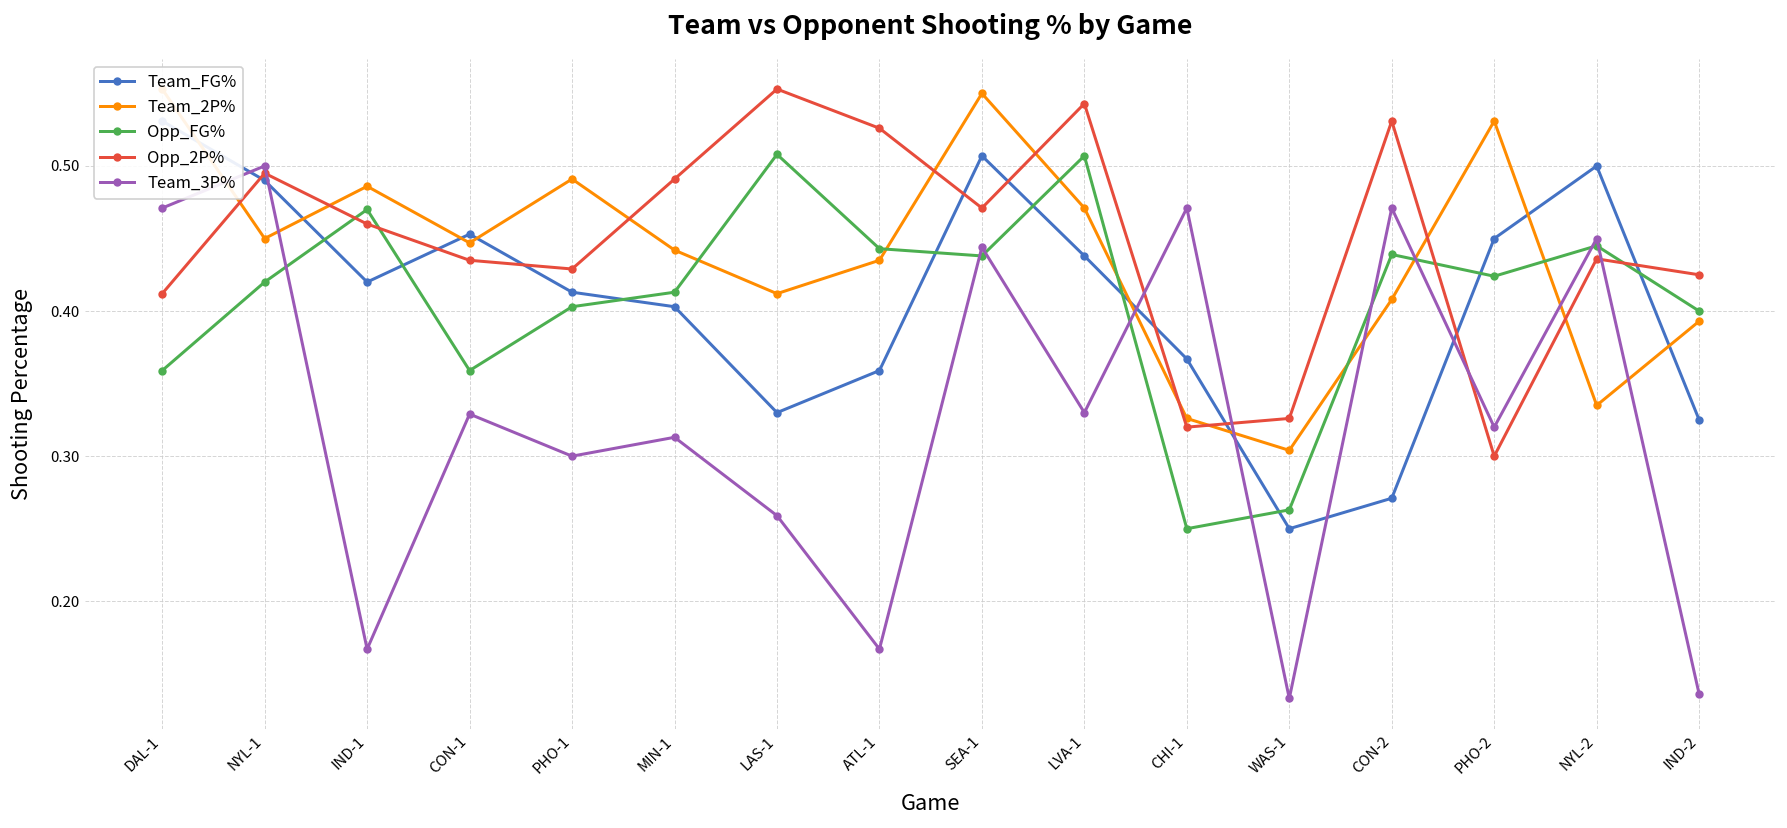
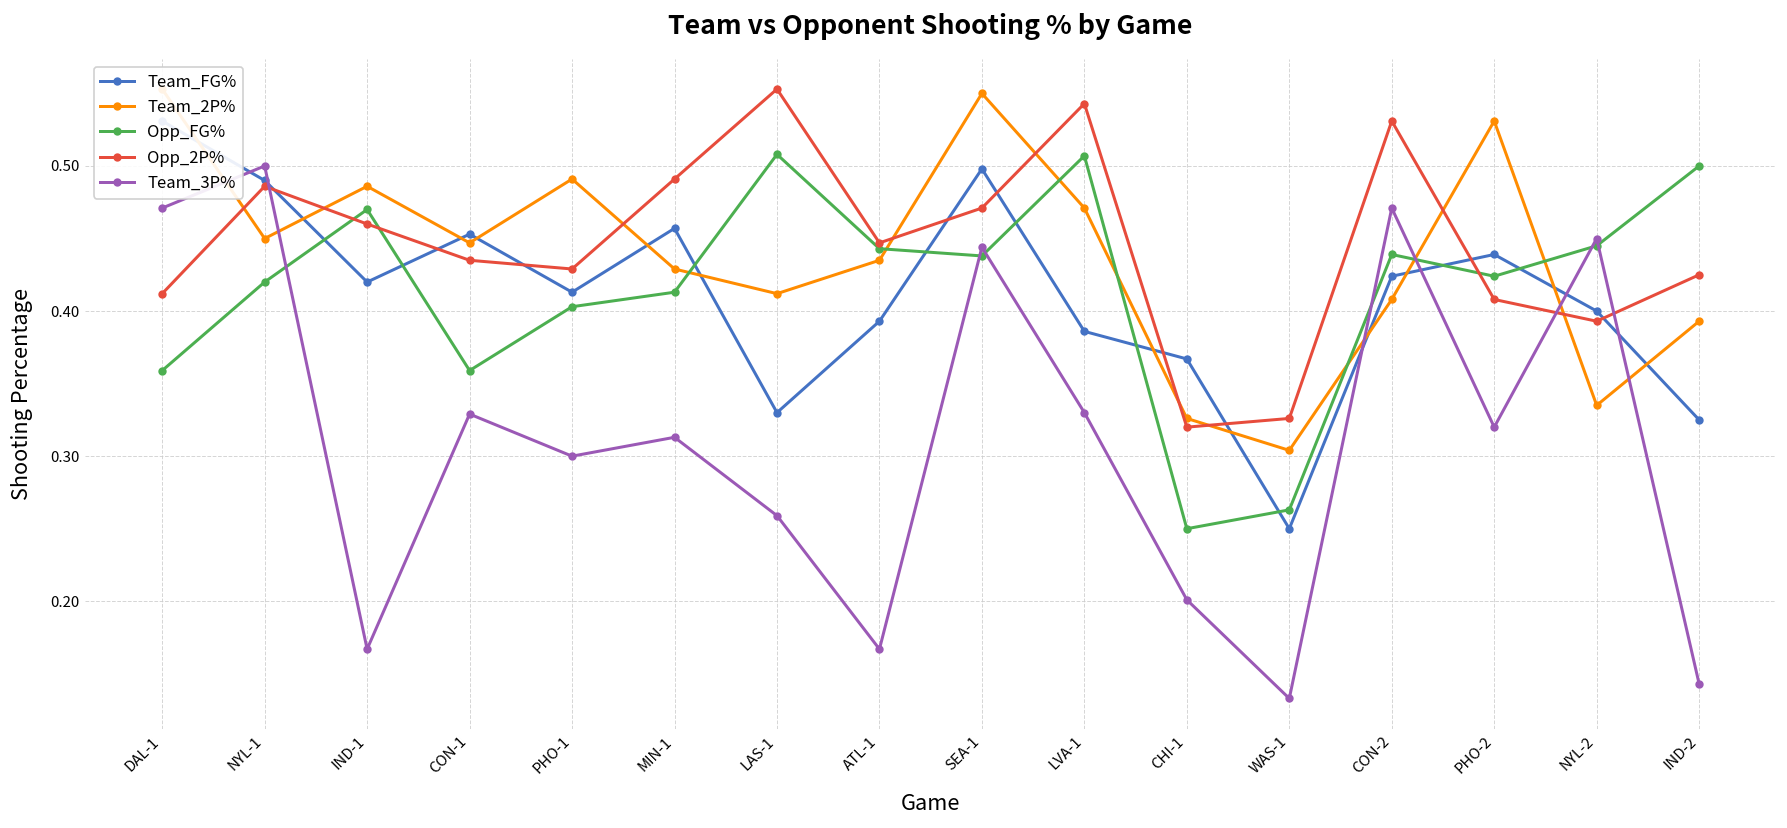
Opp_2P%, NYL-1: 0.495 -> 0.486
Team_FG%, MIN-1: 0.403 -> 0.457
Team_2P%, MIN-1: 0.442 -> 0.429
Team_FG%, ATL-1: 0.359 -> 0.393
Opp_2P%, ATL-1: 0.526 -> 0.447
Team_FG%, SEA-1: 0.507 -> 0.498
Team_FG%, LVA-1: 0.438 -> 0.386
Team_3P%, CHI-1: 0.471 -> 0.201
Team_FG%, CON-2: 0.271 -> 0.424
Team_FG%, PHO-2: 0.450 -> 0.439
Opp_2P%, PHO-2: 0.300 -> 0.408
Team_FG%, NYL-2: 0.5 -> 0.4
Opp_2P%, NYL-2: 0.436 -> 0.393
Opp_FG%, IND-2: 0.4 -> 0.5
Team_3P%, IND-2: 0.136 -> 0.143
